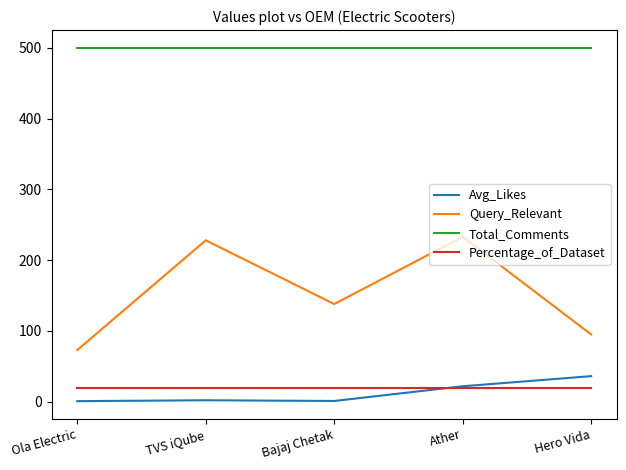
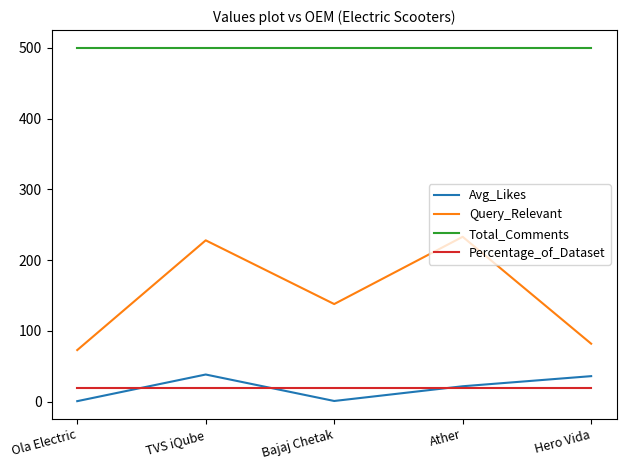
Avg_Likes, TVS iQube: 0 -> 40
Query_Relevant, Hero Vida: 100 -> 80
